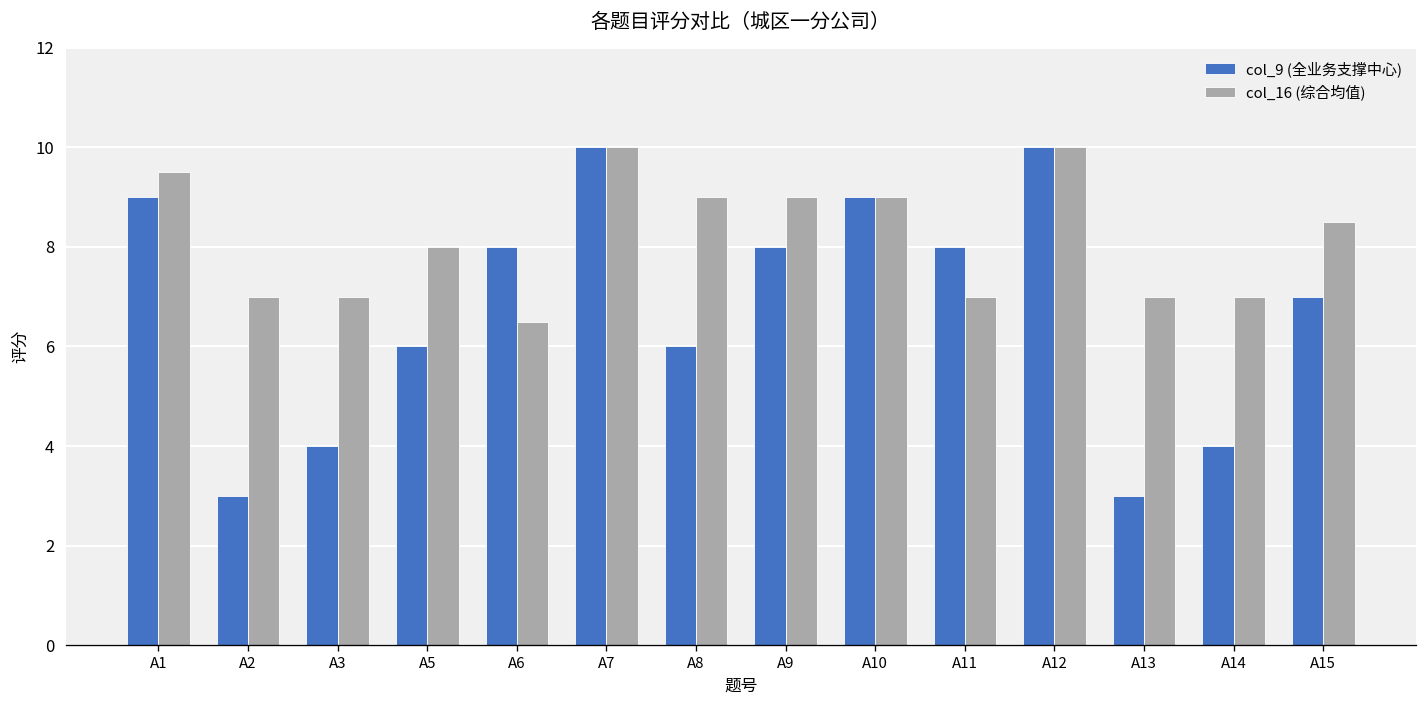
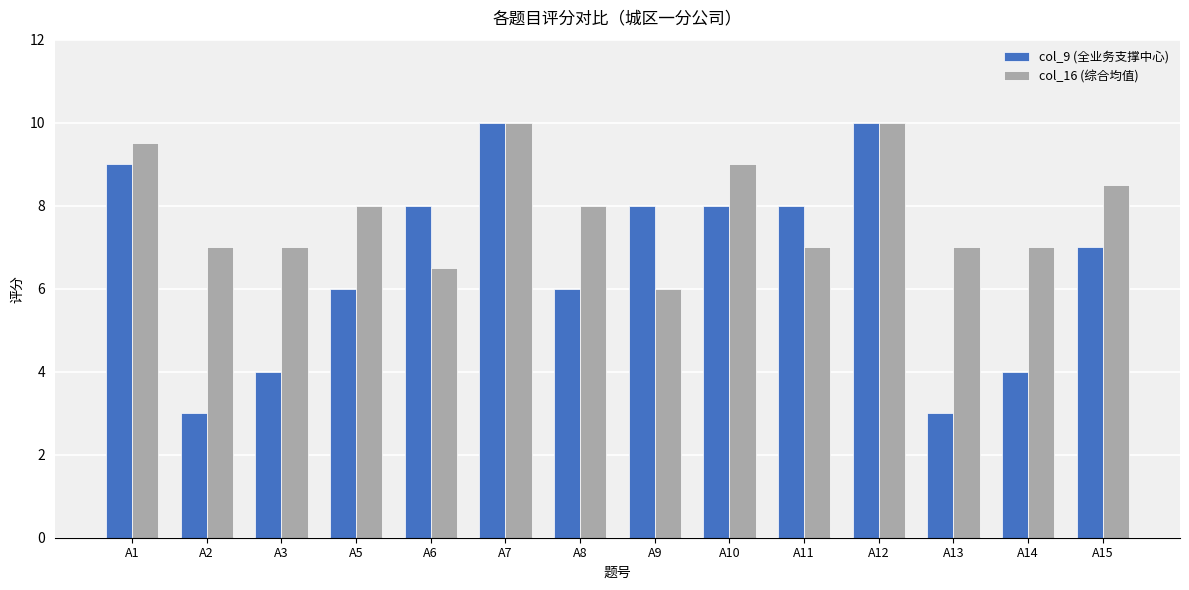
col_16 (综合均值), A8: 9 -> 8
col_16 (综合均值), A9: 9 -> 6
col_9 (全业务支撑中心), A10: 9 -> 8
